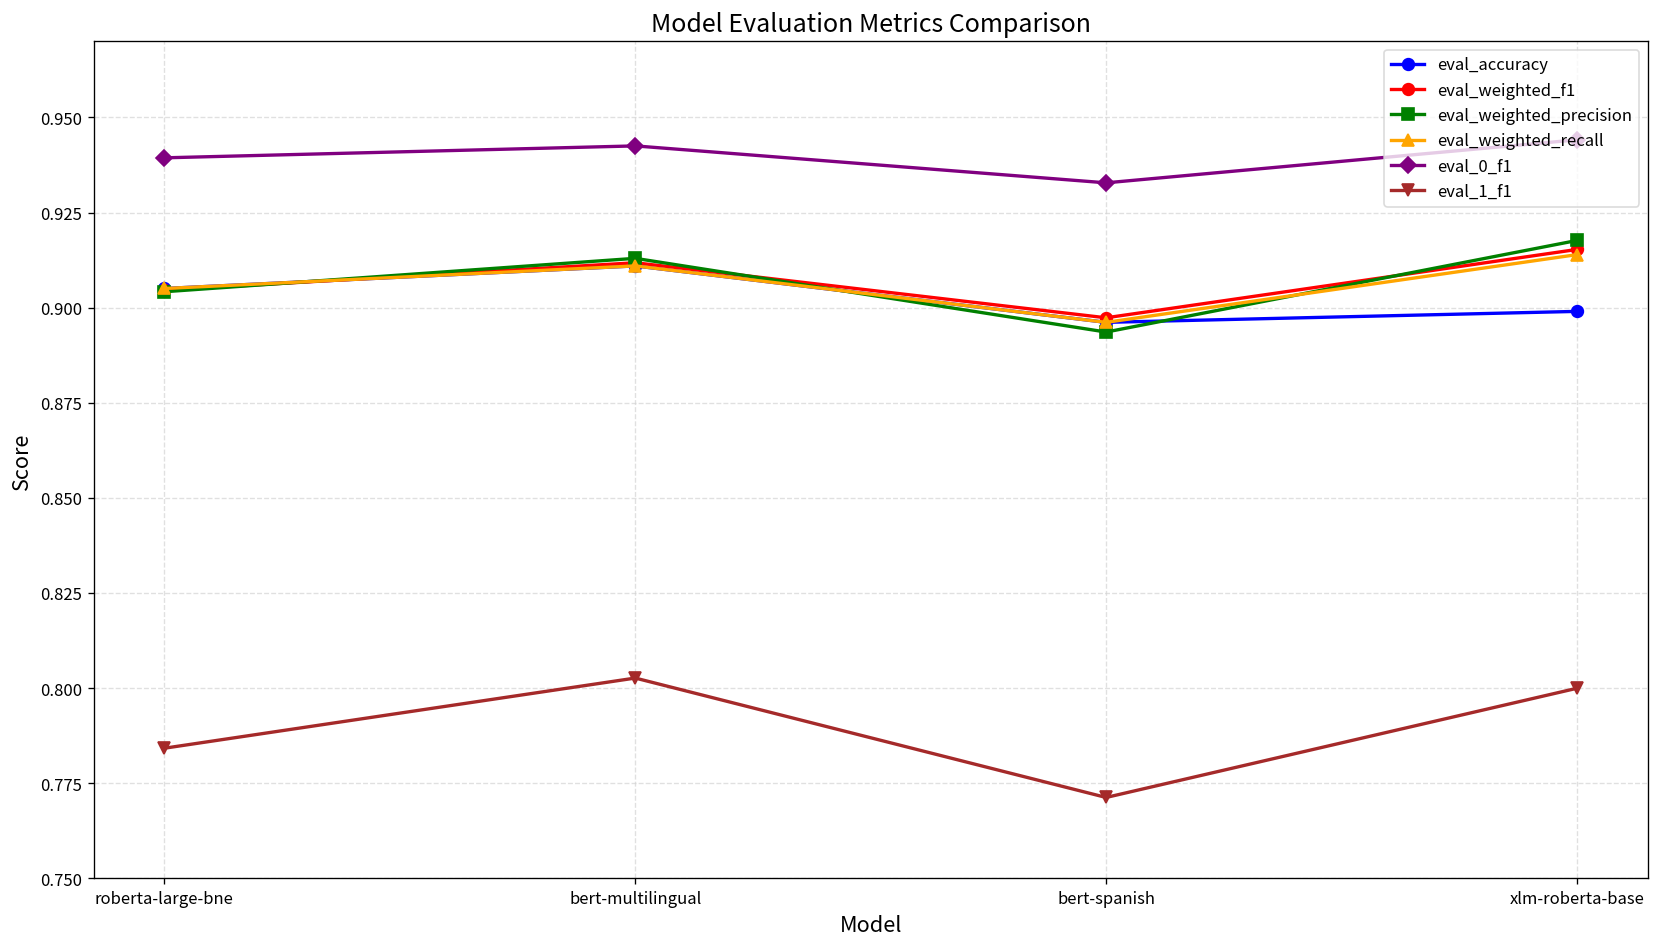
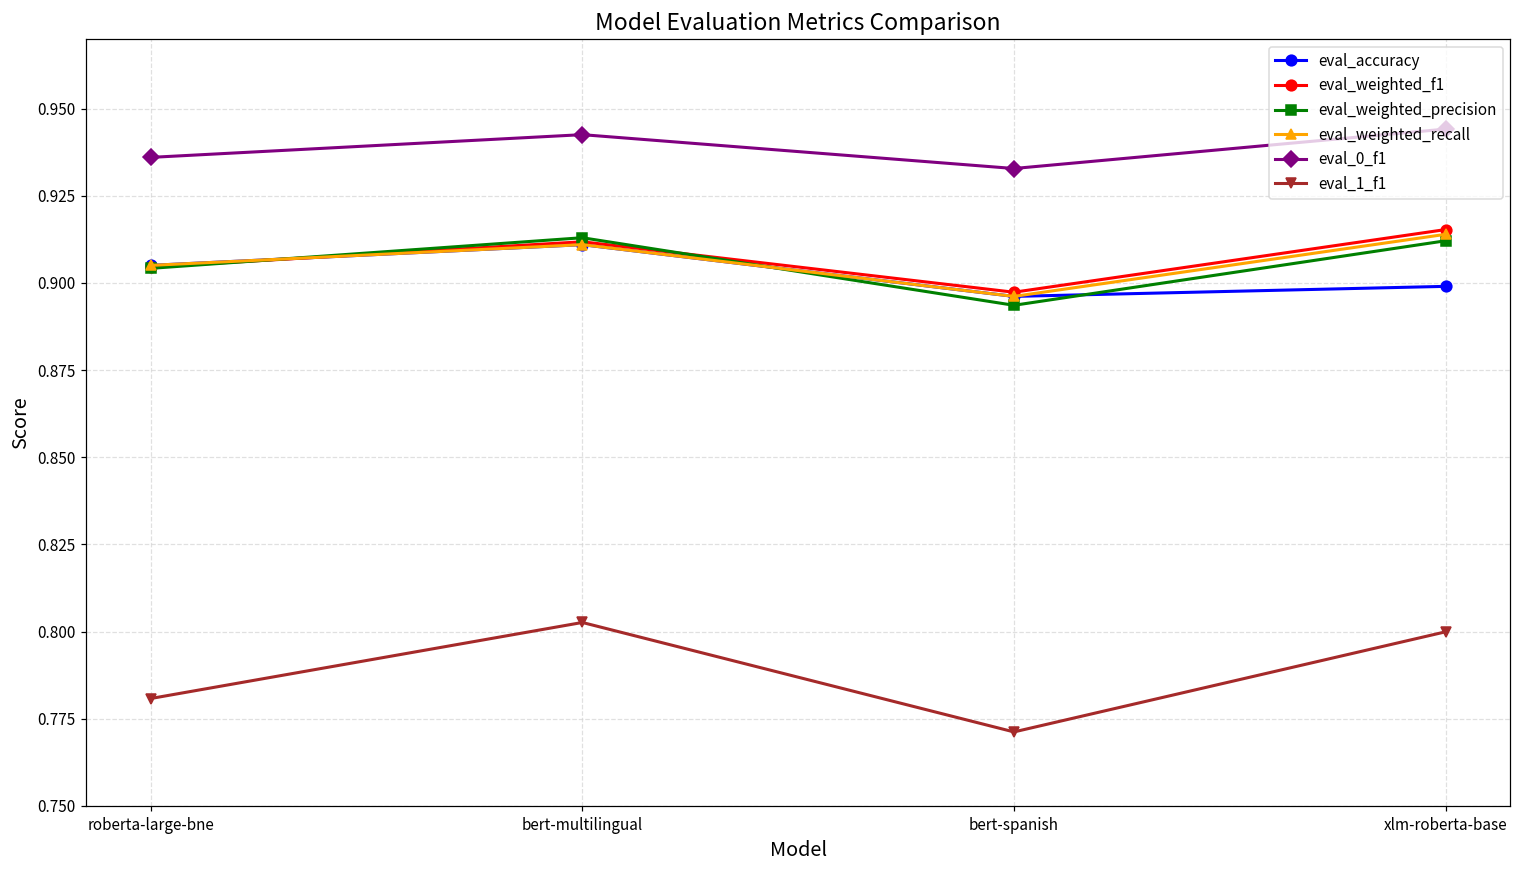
eval_0_f1, roberta-large-bne: 0.939 -> 0.936
eval_1_f1, roberta-large-bne: 0.784 -> 0.781
eval_weighted_precision, xlm-roberta-base: 0.918 -> 0.912
